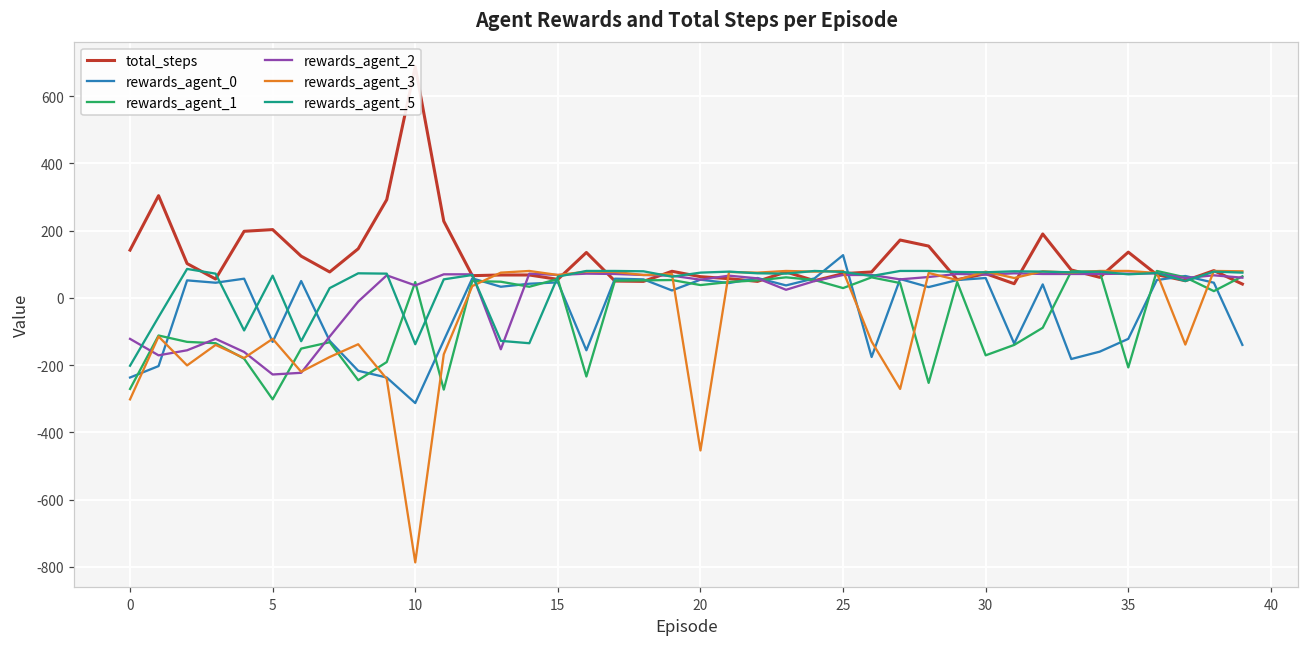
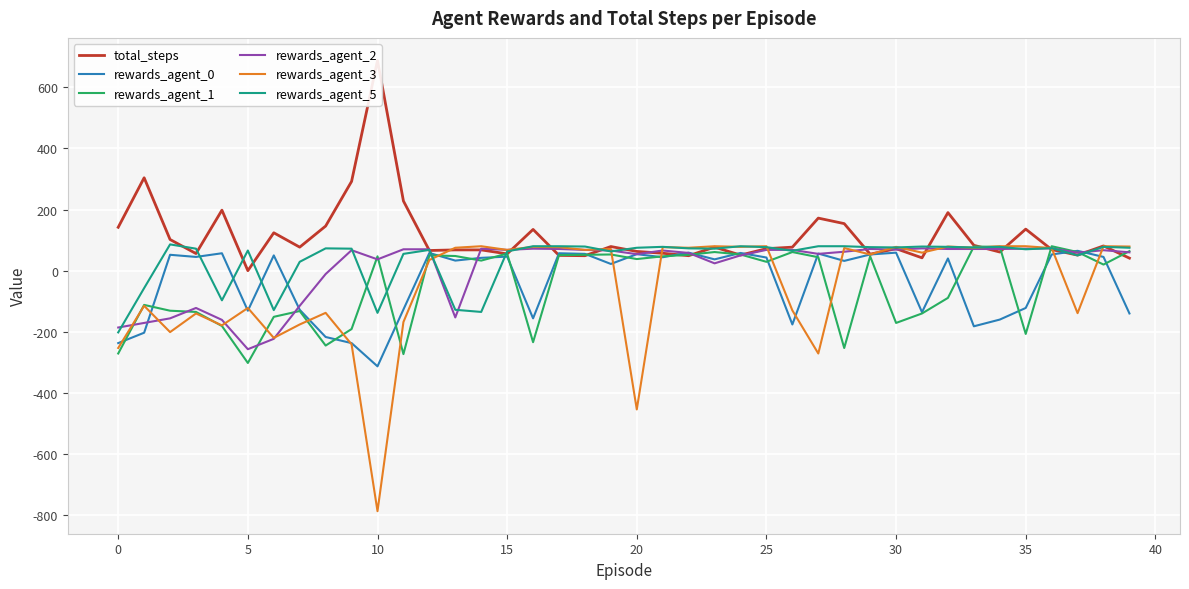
rewards_agent_2, 0: -120 -> -190
rewards_agent_3, 0: -300 -> -250
total_steps, 5: 200 -> 0
rewards_agent_2, 5: -230 -> -260
rewards_agent_0, 25: 130 -> 40
